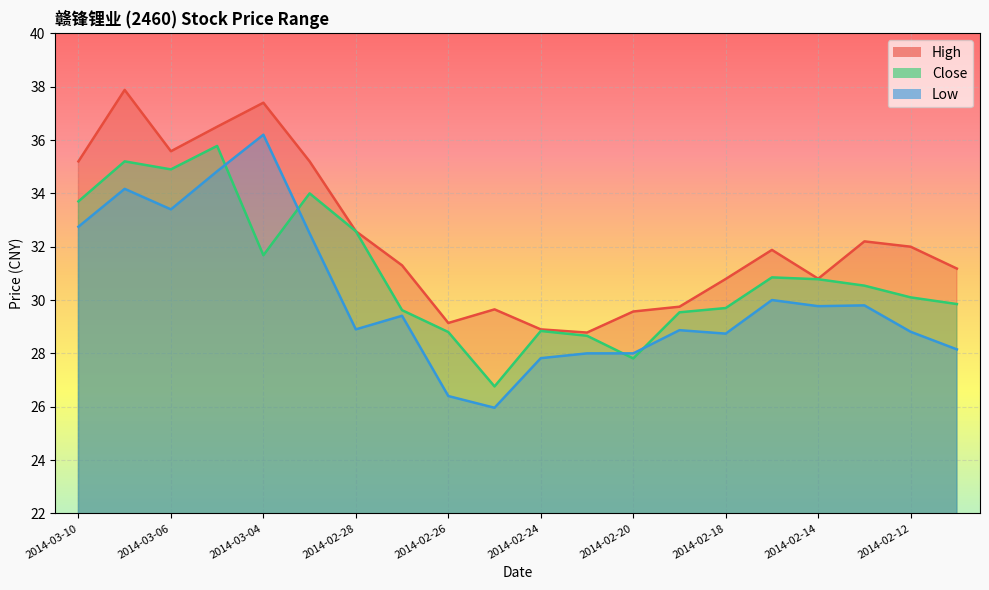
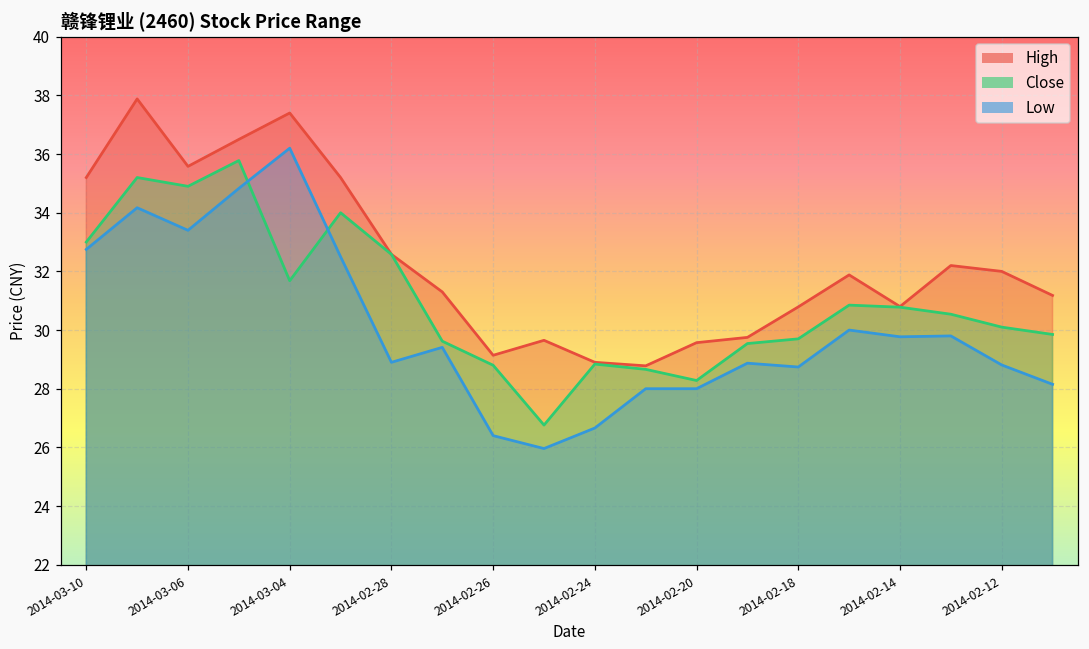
Close, 2014-03-10: 33.7 -> 33.0
Low, 2014-02-24: 27.8 -> 26.7
Close, 2014-02-20: 27.8 -> 28.3
